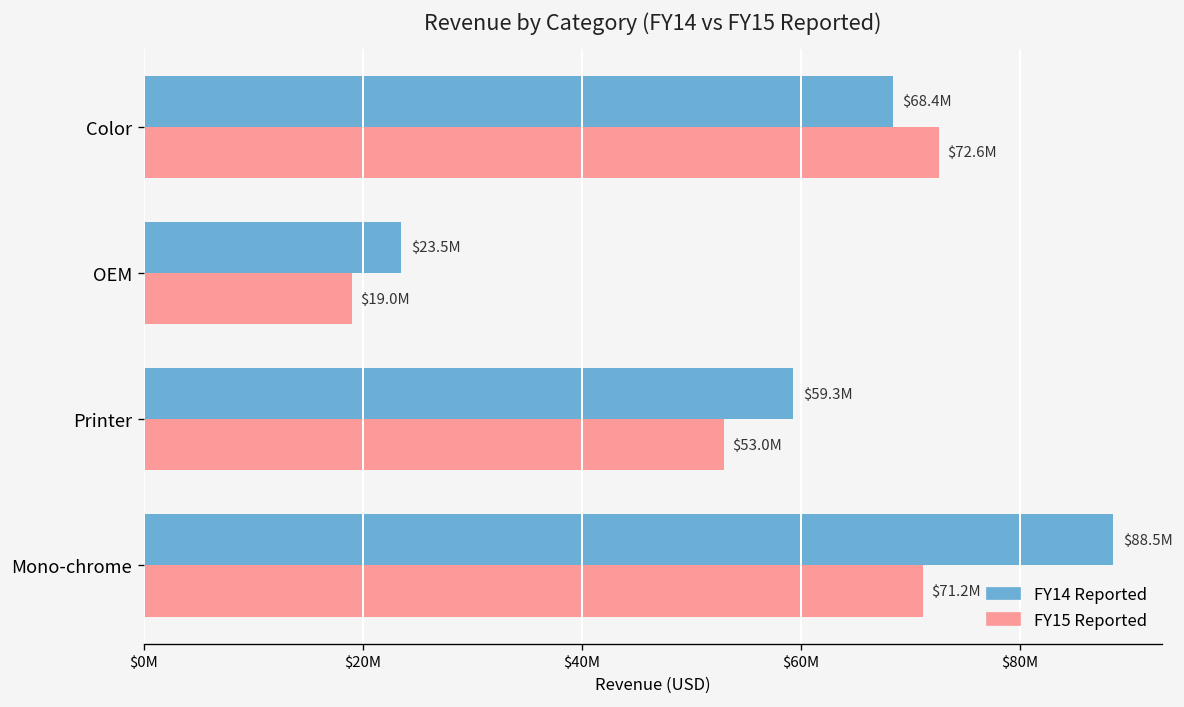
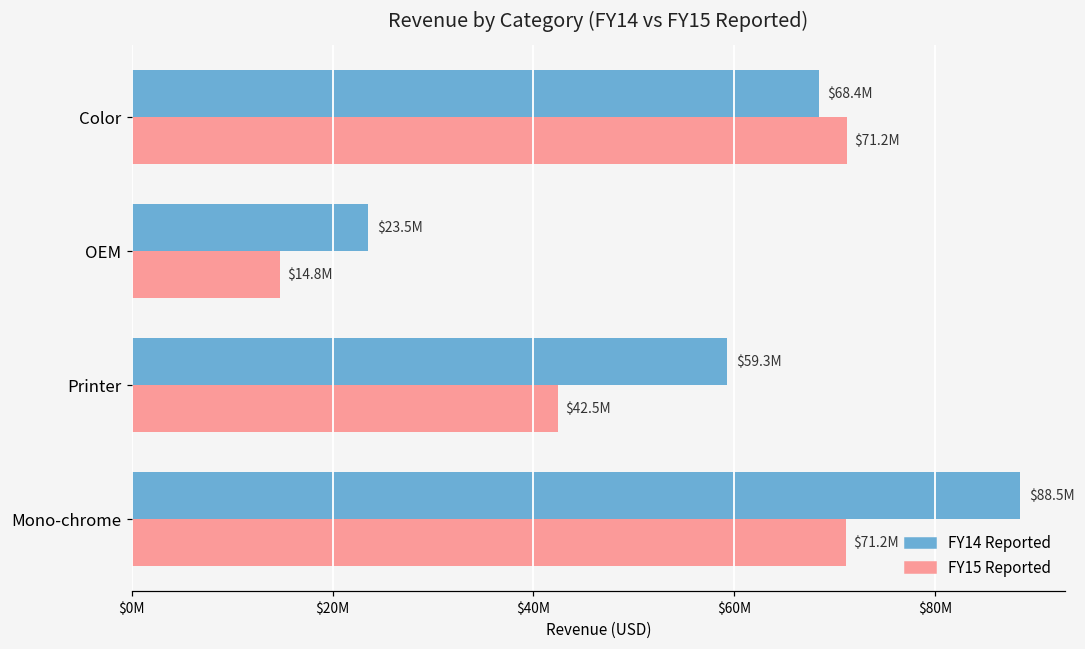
FY15 Reported, Color: $72.6M -> $71.2M
FY15 Reported, OEM: $19.0M -> $14.8M
FY15 Reported, Printer: $53.0M -> $42.5M
